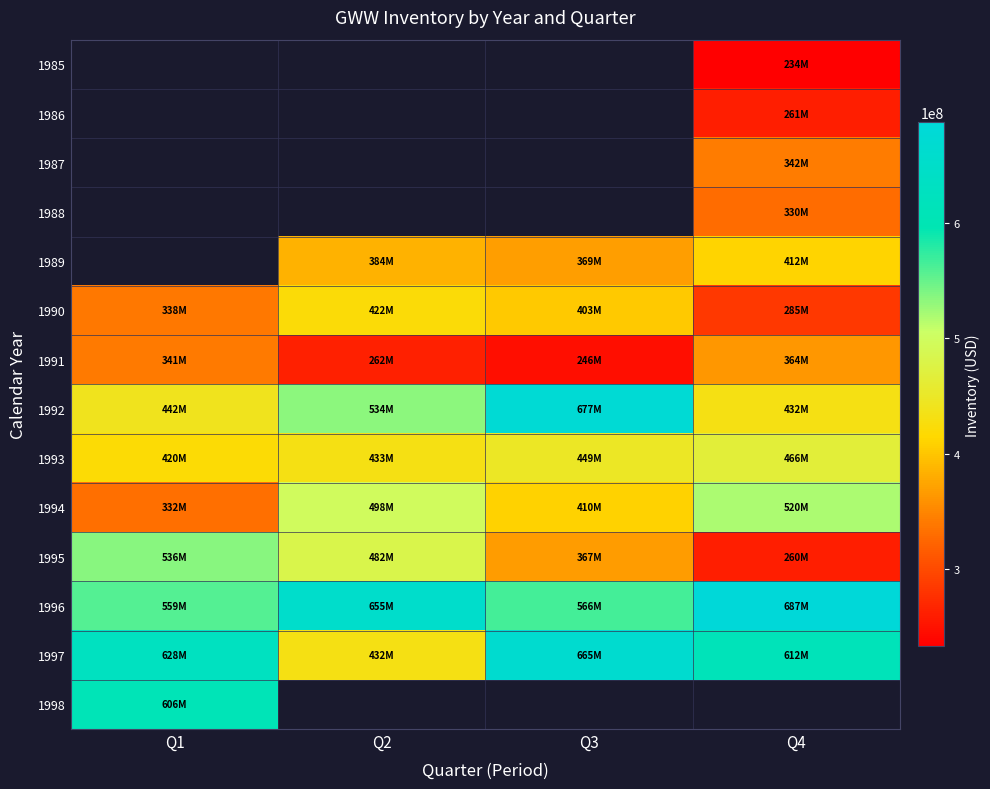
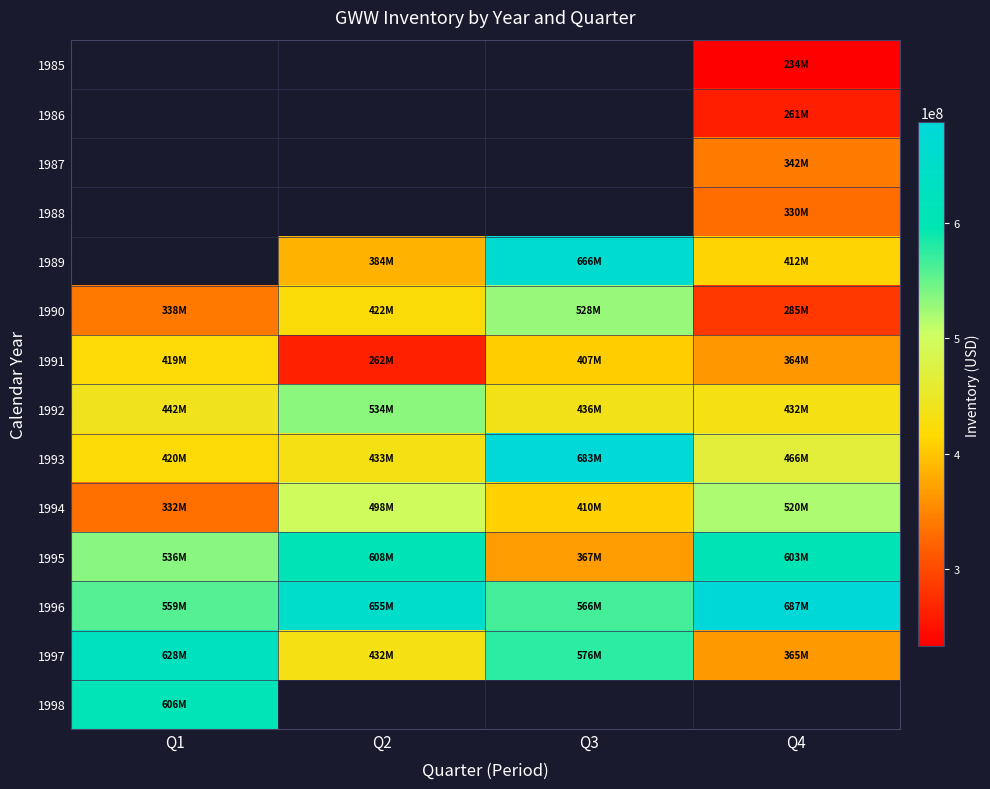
1989, Q3: 369M -> 666M
1990, Q3: 403M -> 528M
1991, Q1: 341M -> 419M
1991, Q3: 246M -> 407M
1992, Q3: 677M -> 436M
1993, Q3: 449M -> 683M
1995, Q2: 482M -> 608M
1995, Q4: 260M -> 603M
1997, Q3: 665M -> 576M
1997, Q4: 612M -> 365M
